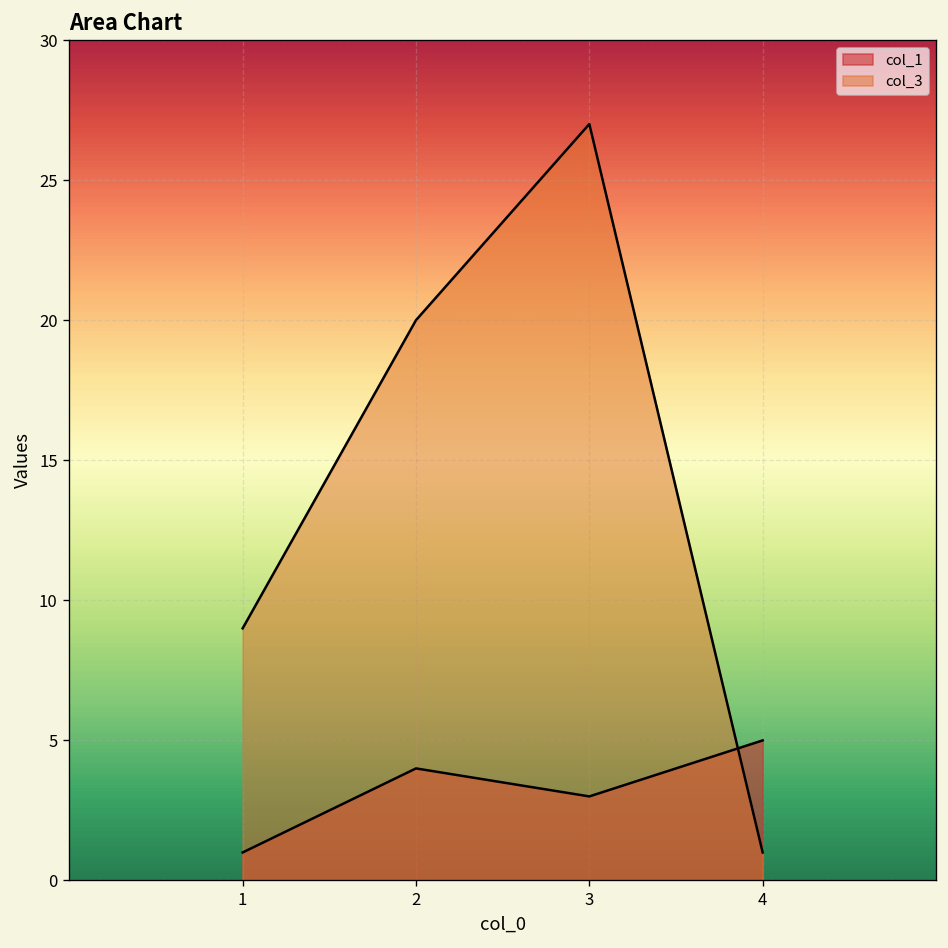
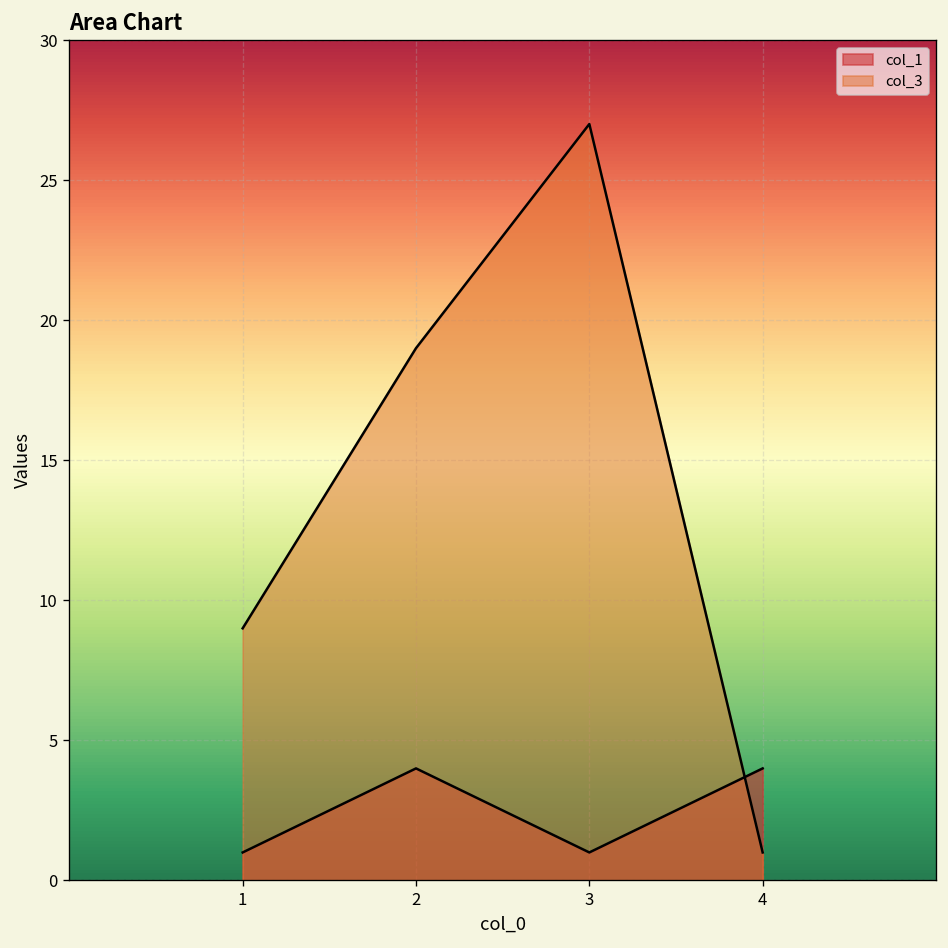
col_3, 2: 20 -> 19
col_1, 3: 3 -> 1
col_1, 4: 5 -> 4
